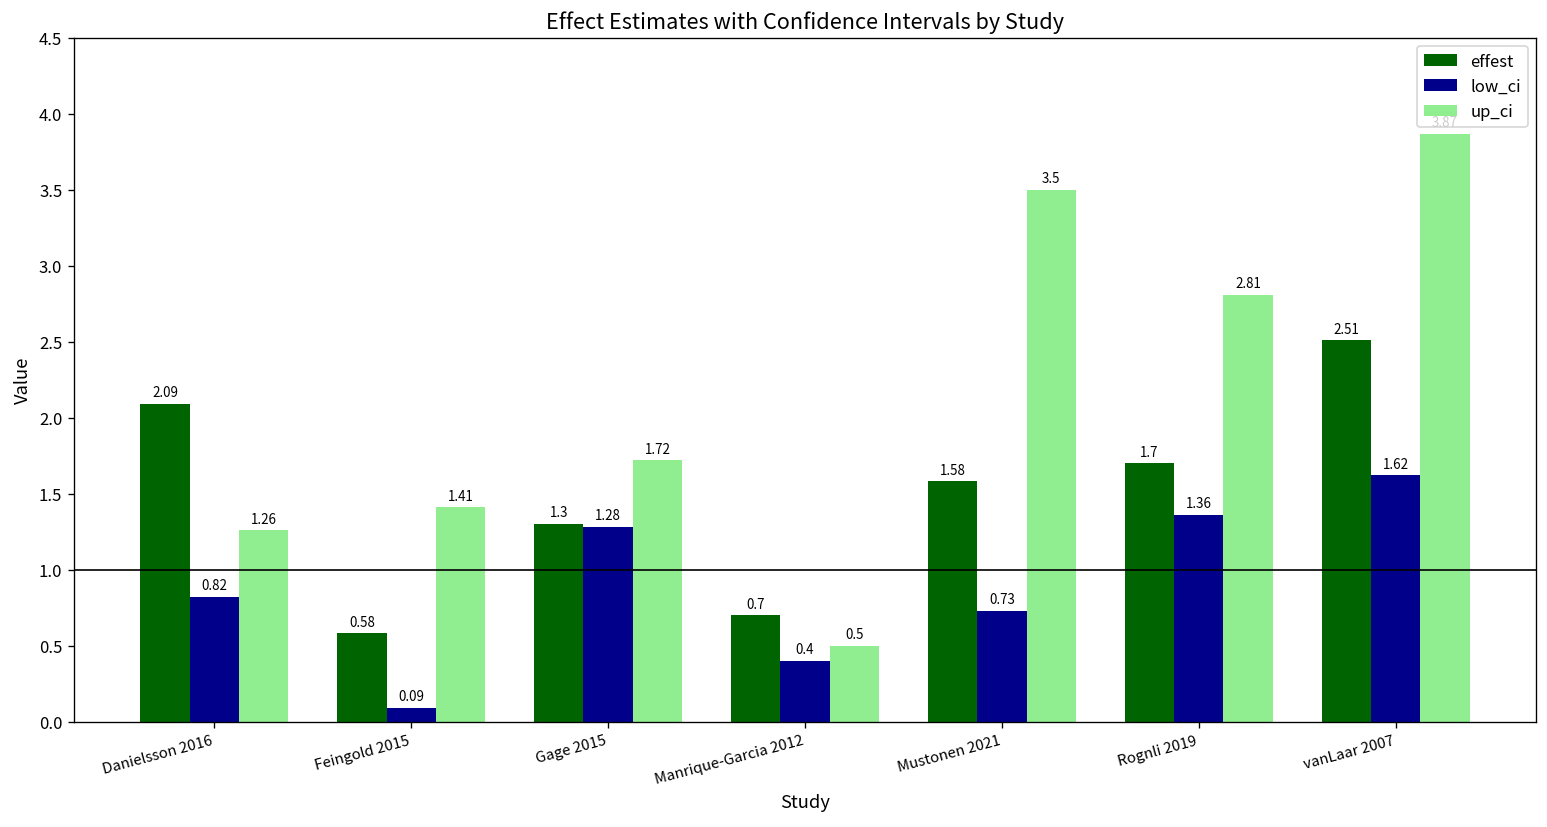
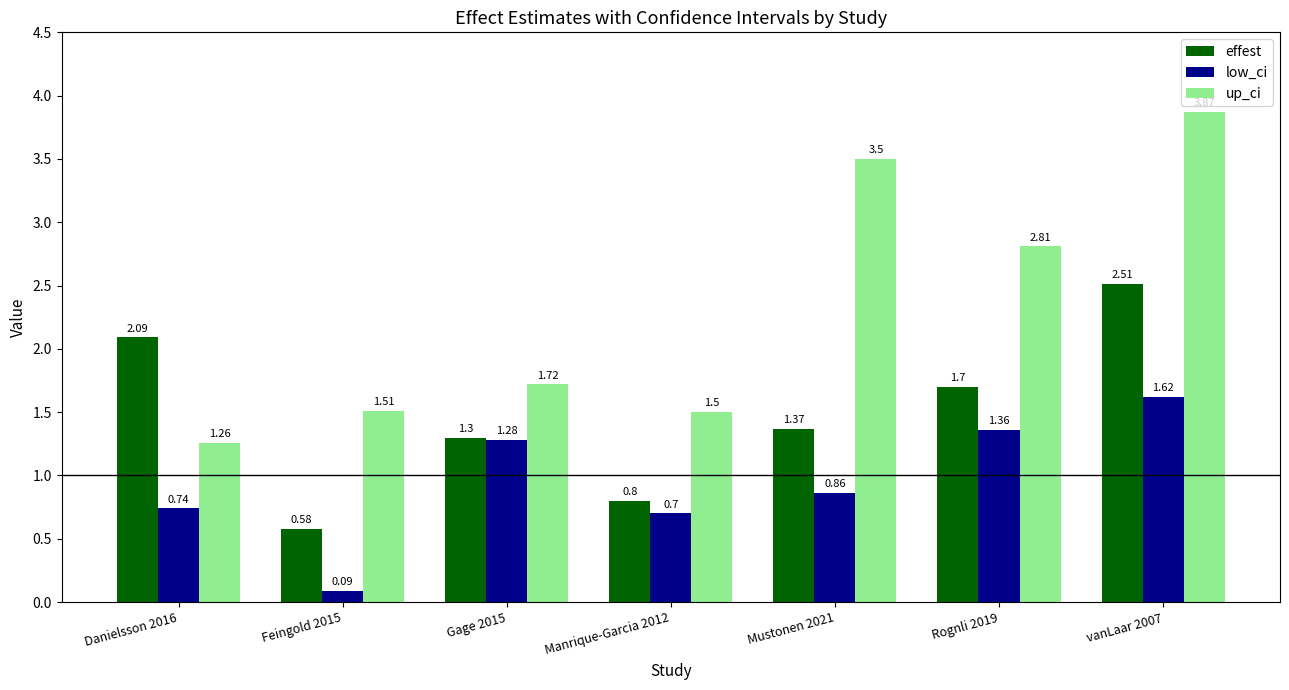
low_ci, Danielsson 2016: 0.82 -> 0.74
up_ci, Feingold 2015: 1.41 -> 1.51
effest, Manrique-Garcia 2012: 0.7 -> 0.8
low_ci, Manrique-Garcia 2012: 0.4 -> 0.7
up_ci, Manrique-Garcia 2012: 0.5 -> 1.5
effest, Mustonen 2021: 1.58 -> 1.37
low_ci, Mustonen 2021: 0.73 -> 0.86
